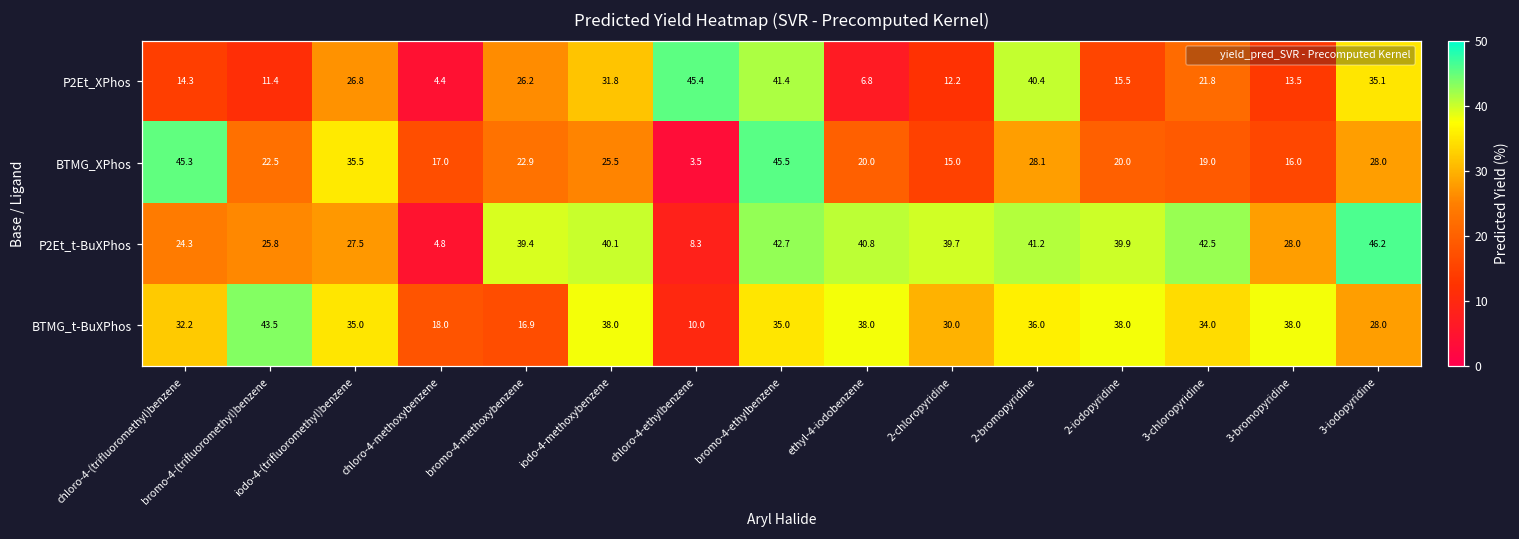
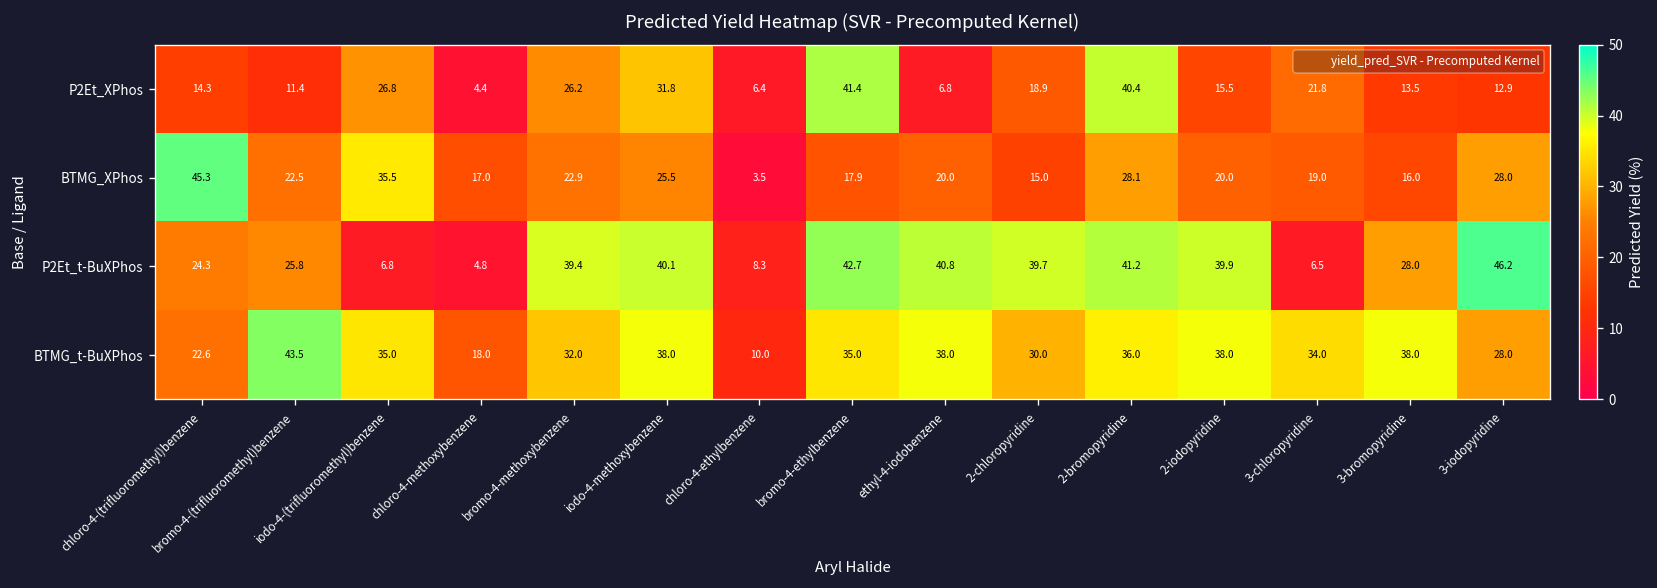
P2Et_XPhos, chloro-4-ethylbenzene: 45.4 -> 6.4
P2Et_XPhos, 2-chloropyridine: 12.2 -> 18.9
P2Et_XPhos, 3-iodopyridine: 35.1 -> 12.9
BTMG_XPhos, bromo-4-ethylbenzene: 45.5 -> 17.9
P2Et_t-BuXPhos, iodo-4-(trifluoromethyl)benzene: 27.5 -> 6.8
P2Et_t-BuXPhos, 3-chloropyridine: 42.5 -> 6.5
BTMG_t-BuXPhos, chloro-4-(trifluoromethyl)benzene: 32.2 -> 22.6
BTMG_t-BuXPhos, bromo-4-methoxybenzene: 16.9 -> 32.0
